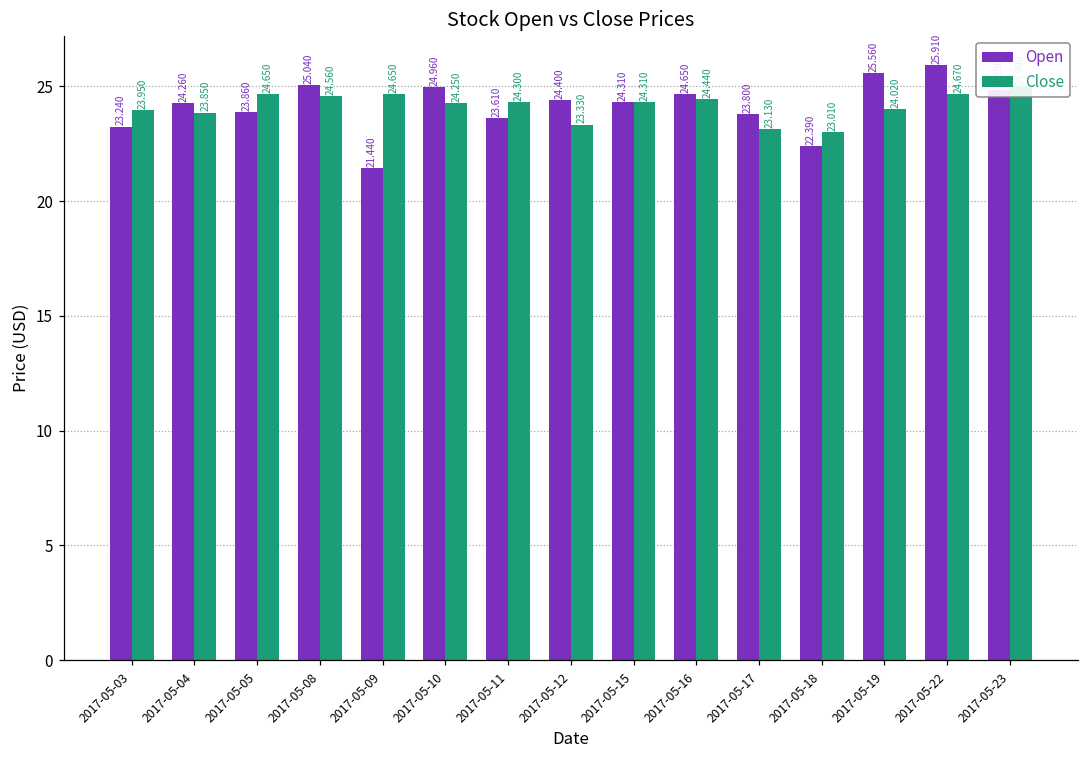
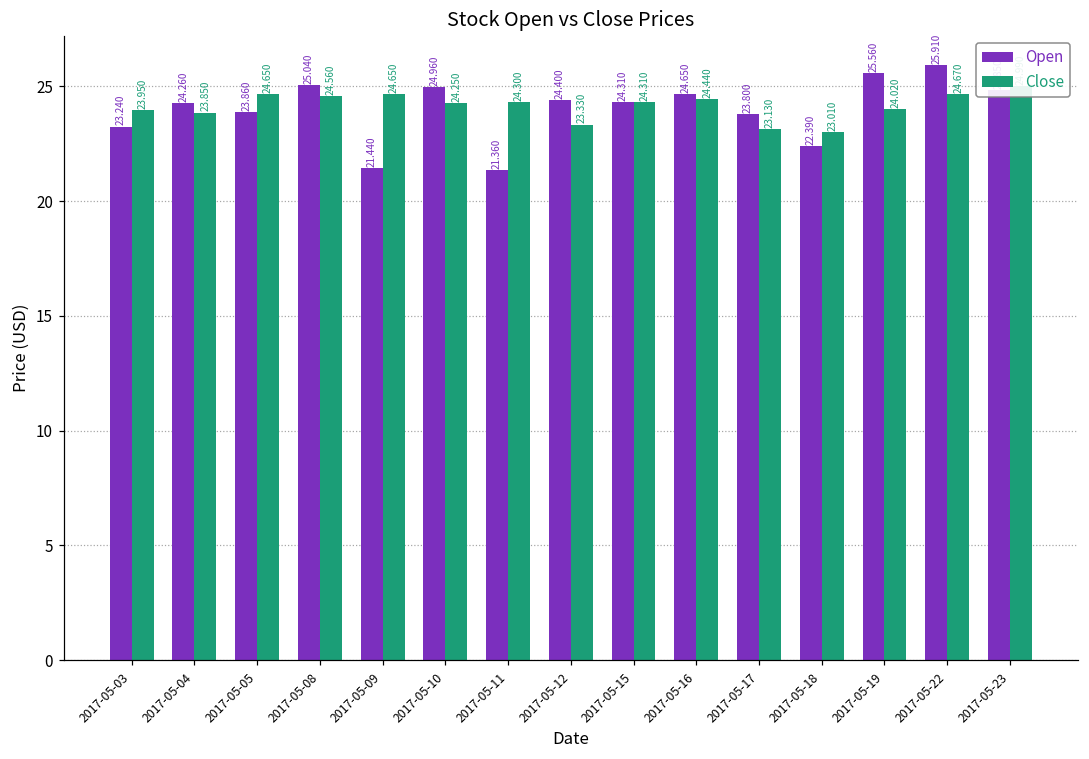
Open, 2017-05-11: 23.610 -> 21.360
